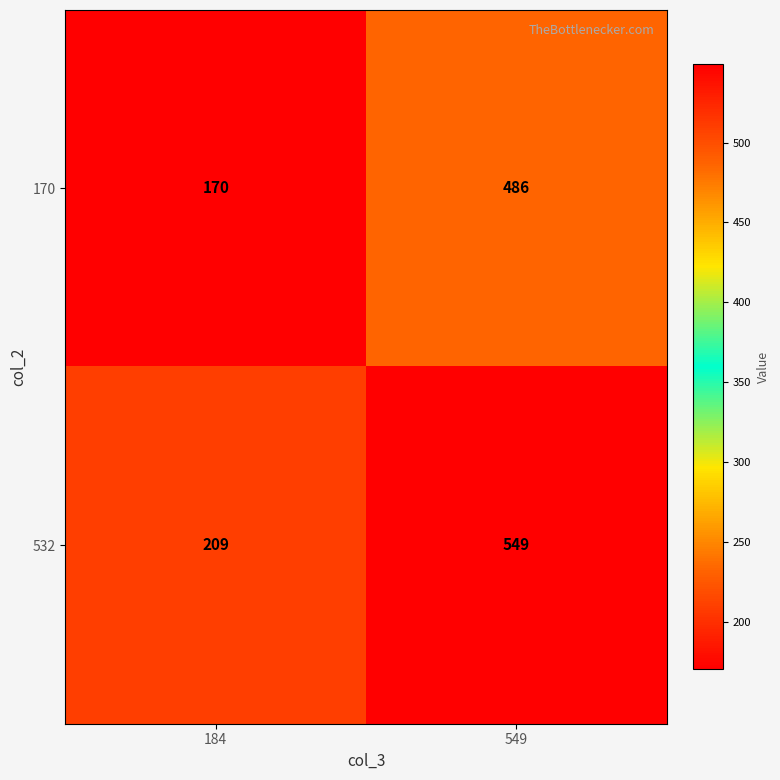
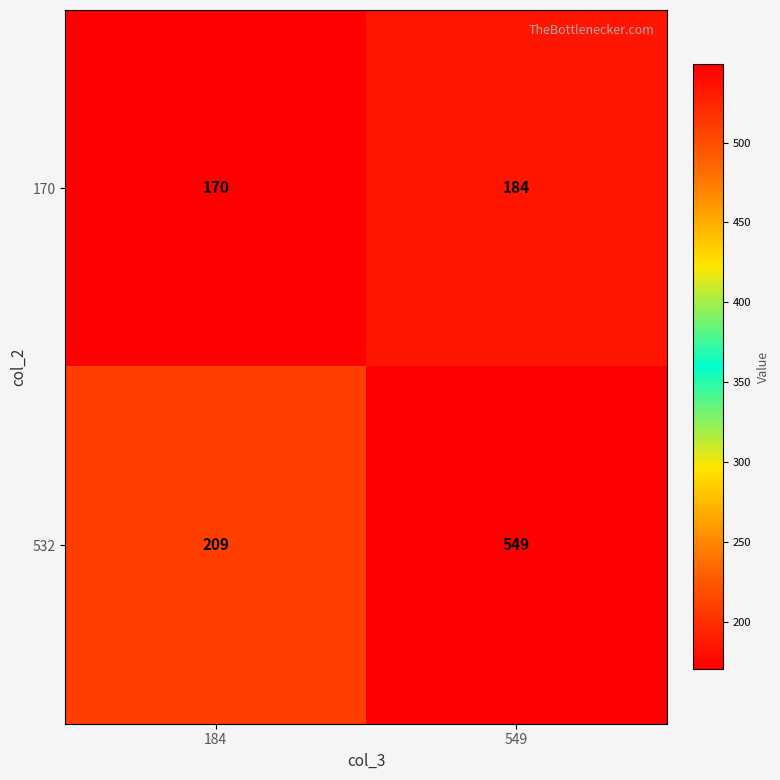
170, 549: 486 -> 184
